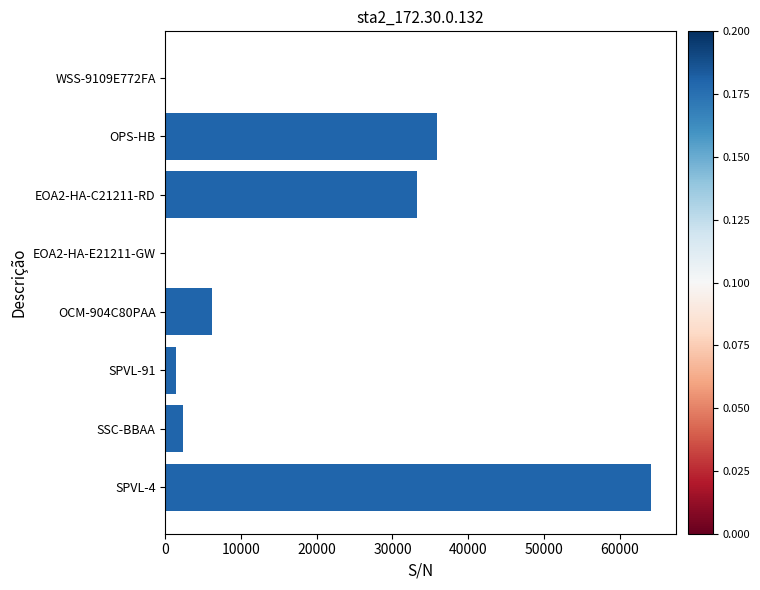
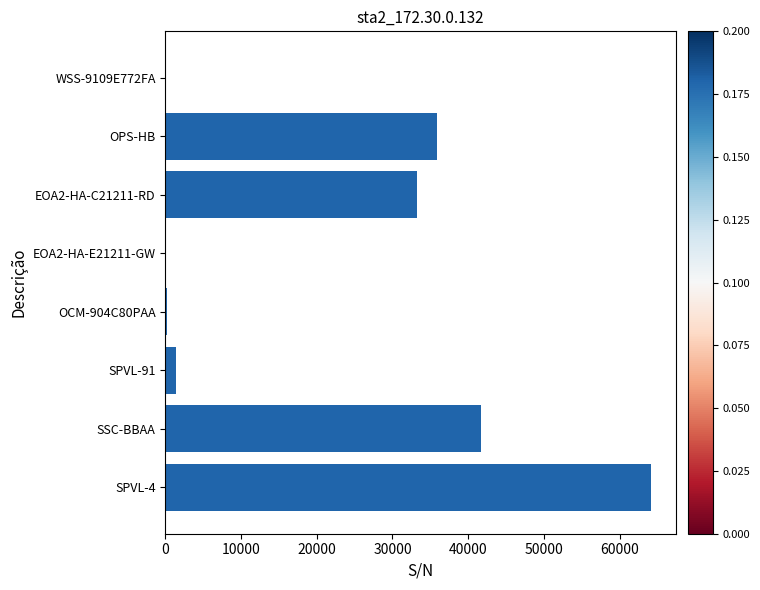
OCM-904C80PAA: 6000 -> 0
SSC-BBAA: 2000 -> 42000
